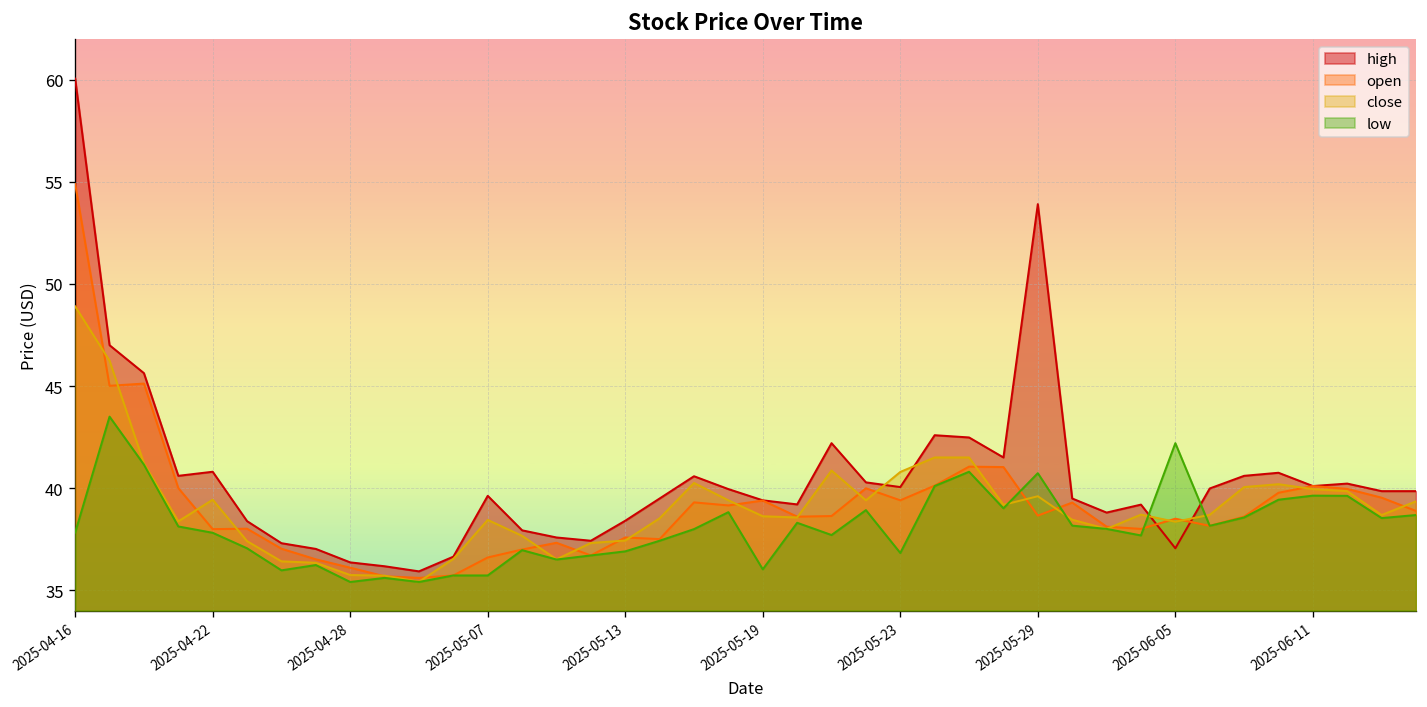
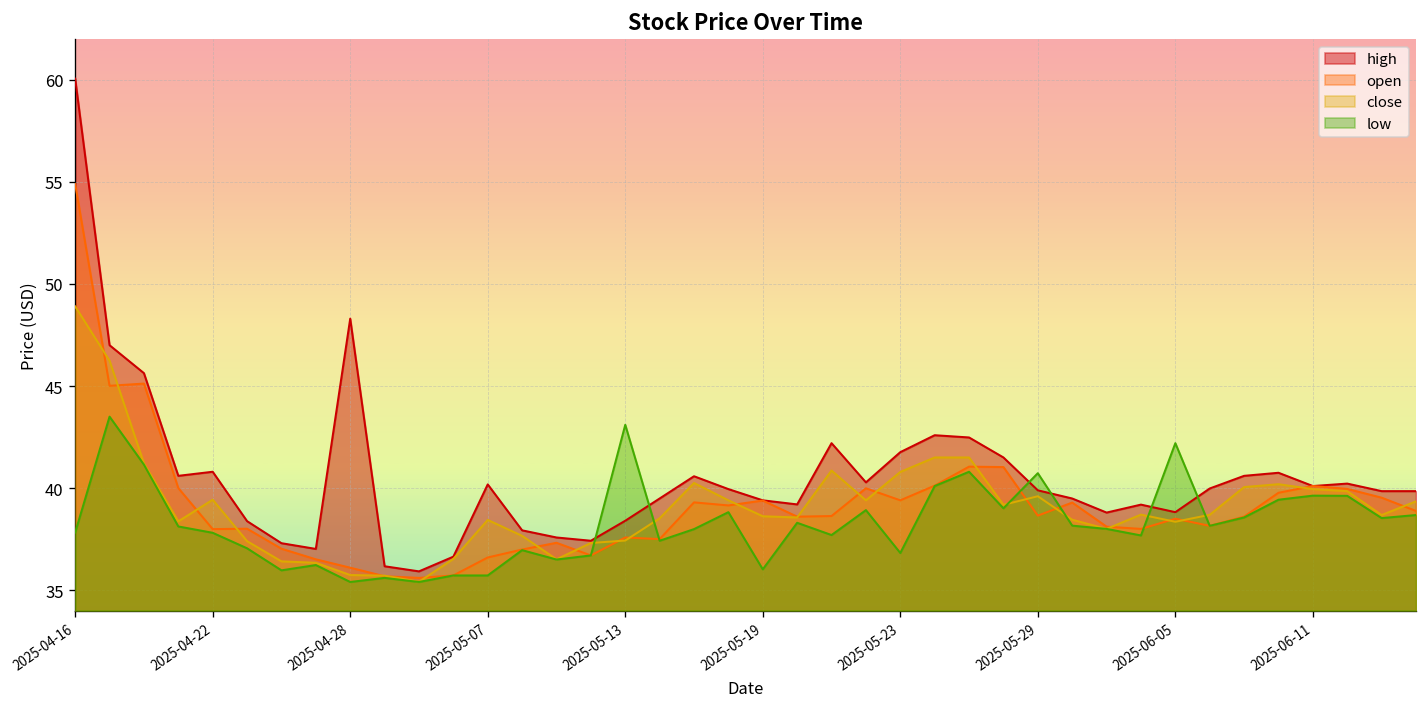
high, 2025-04-28: 36.4 -> 48.3
high, 2025-05-07: 39.6 -> 40.2
low, 2025-05-13: 36.9 -> 43.1
high, 2025-05-23: 40.1 -> 41.8
high, 2025-05-29: 53.9 -> 39.9
high, 2025-06-05: 37.1 -> 38.8
